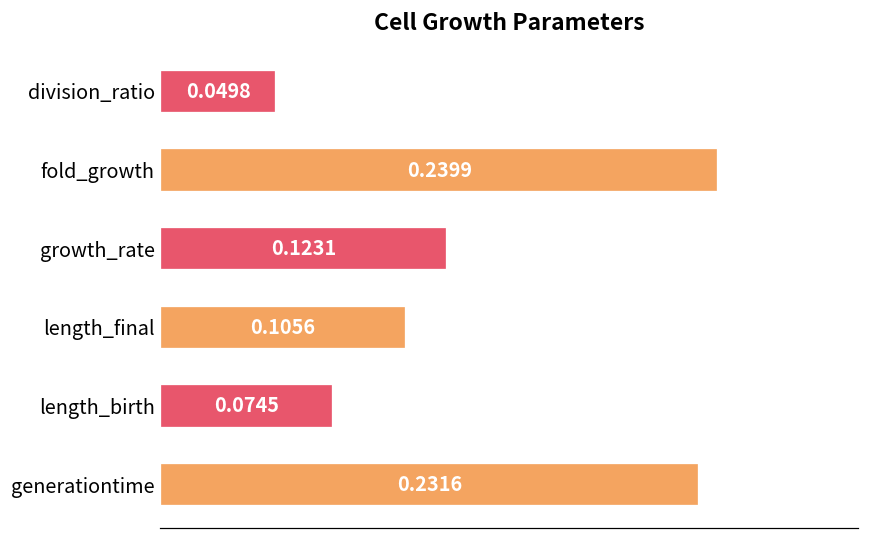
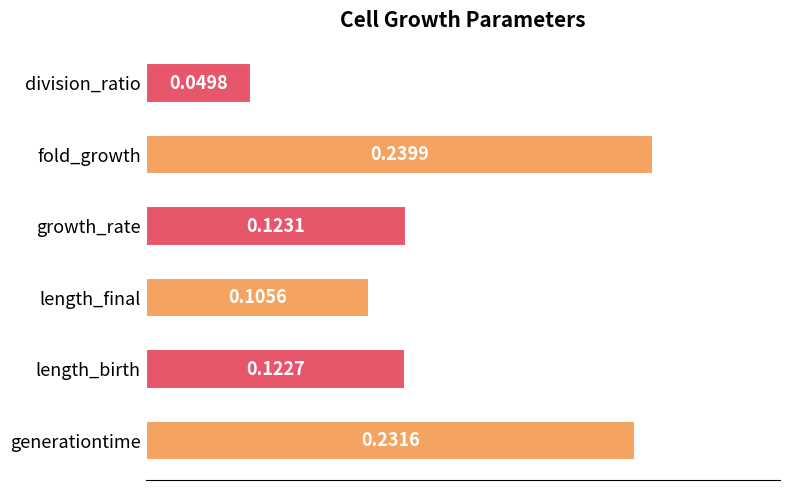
length_birth: 0.0745 -> 0.1227
